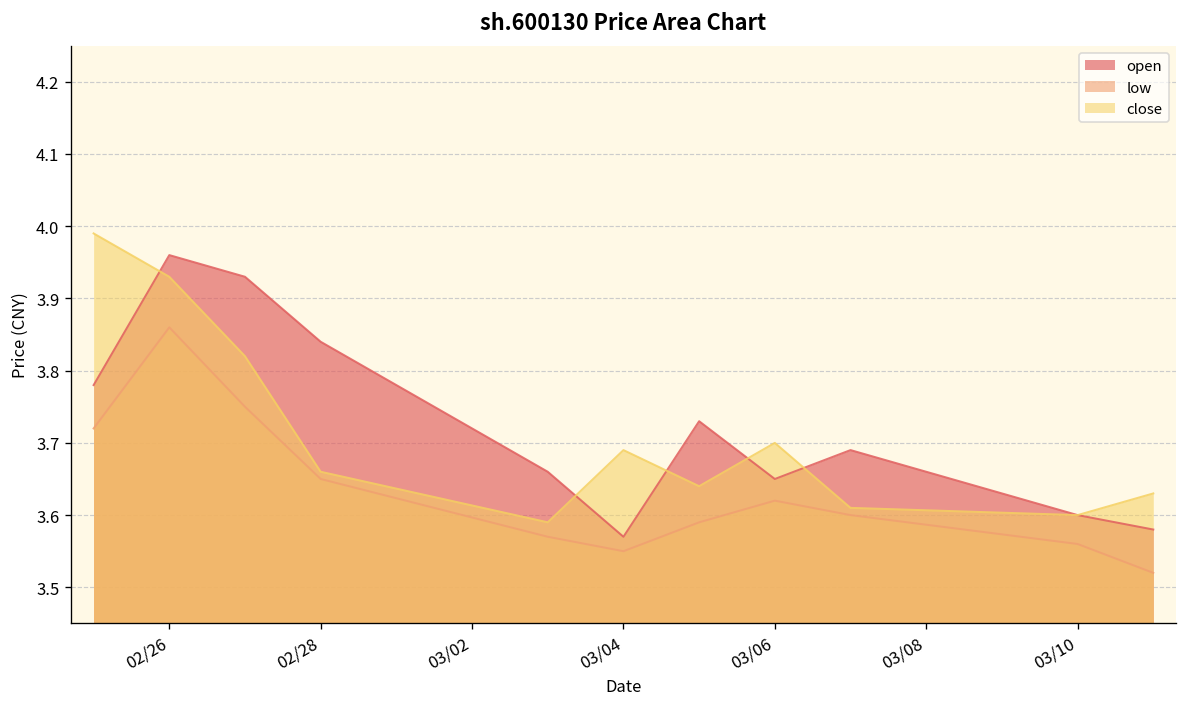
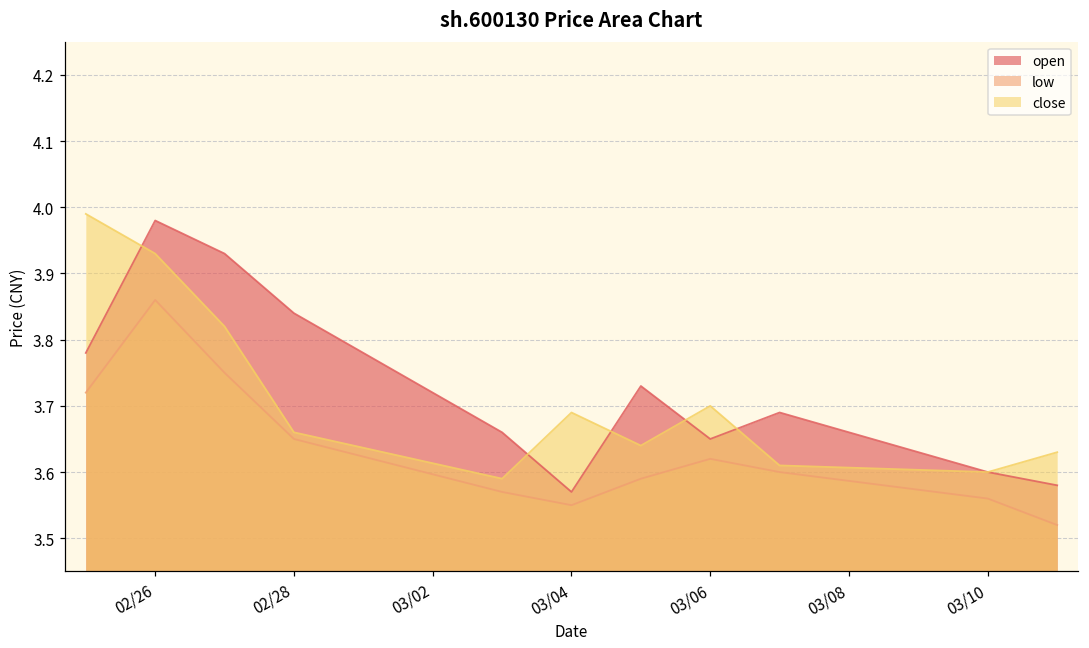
open, 02/26: 3.96 -> 3.98
